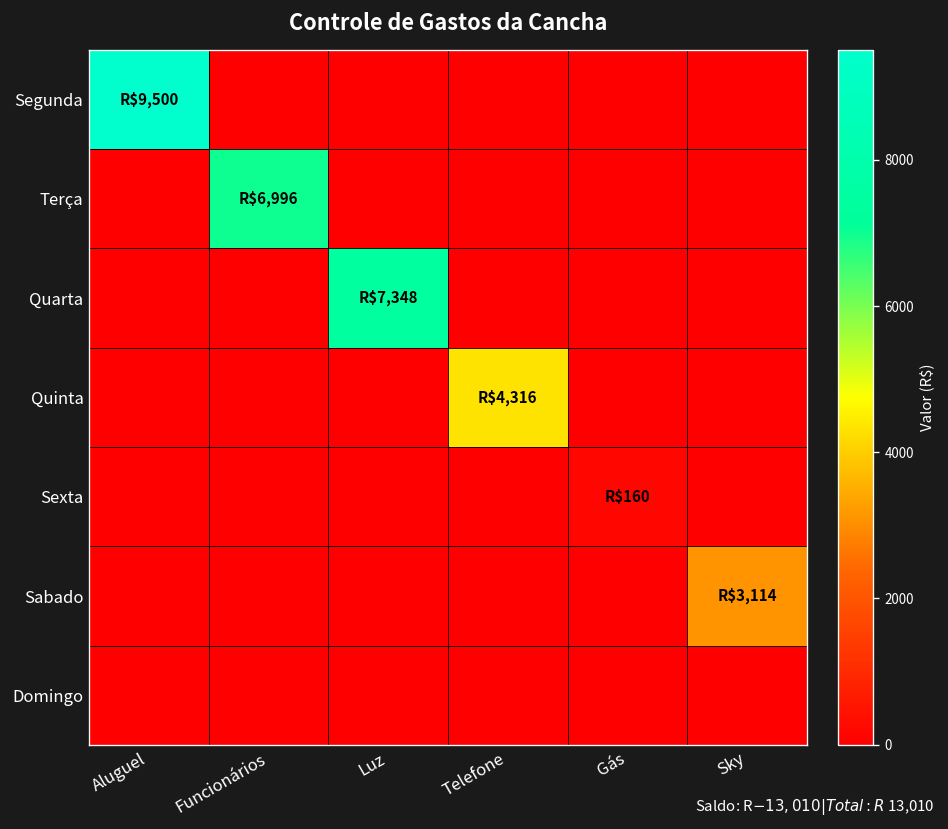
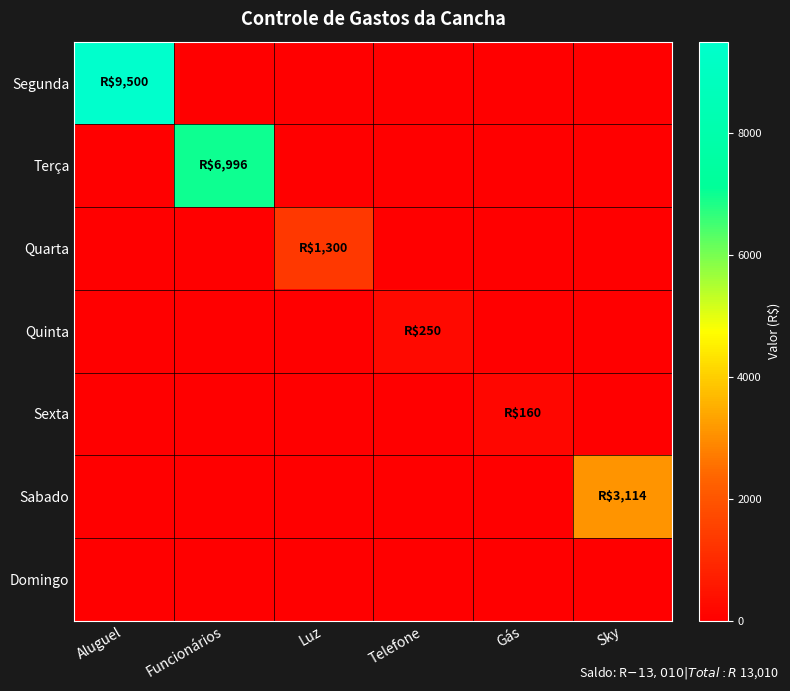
Quarta, Luz: $7,348 -> $1,300
Quinta, Telefone: $4,316 -> $250
